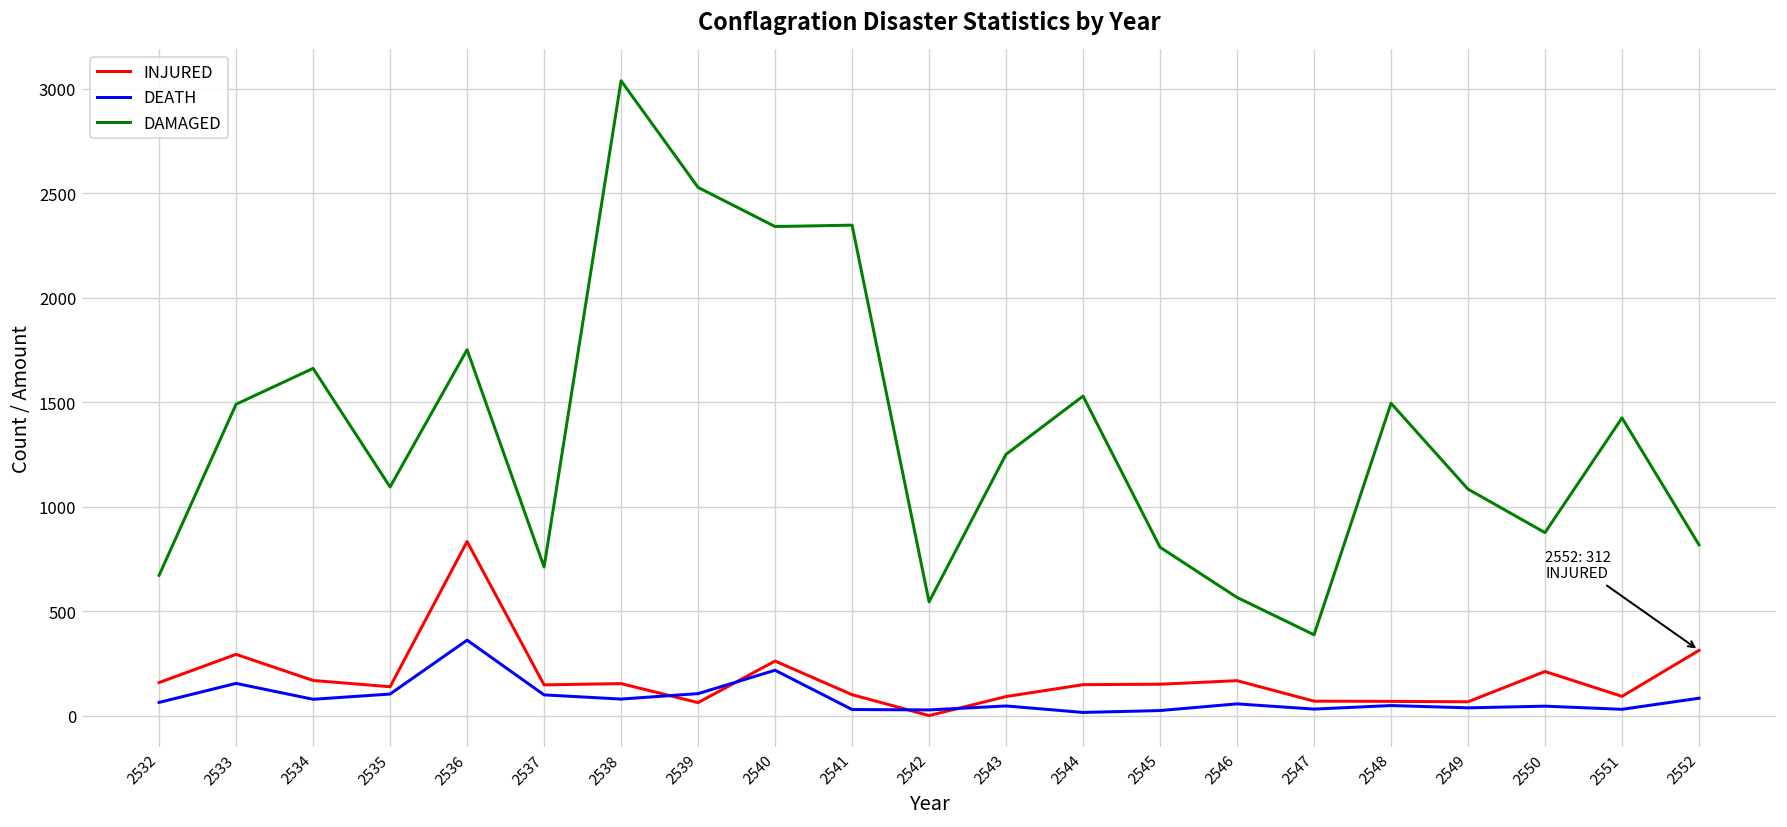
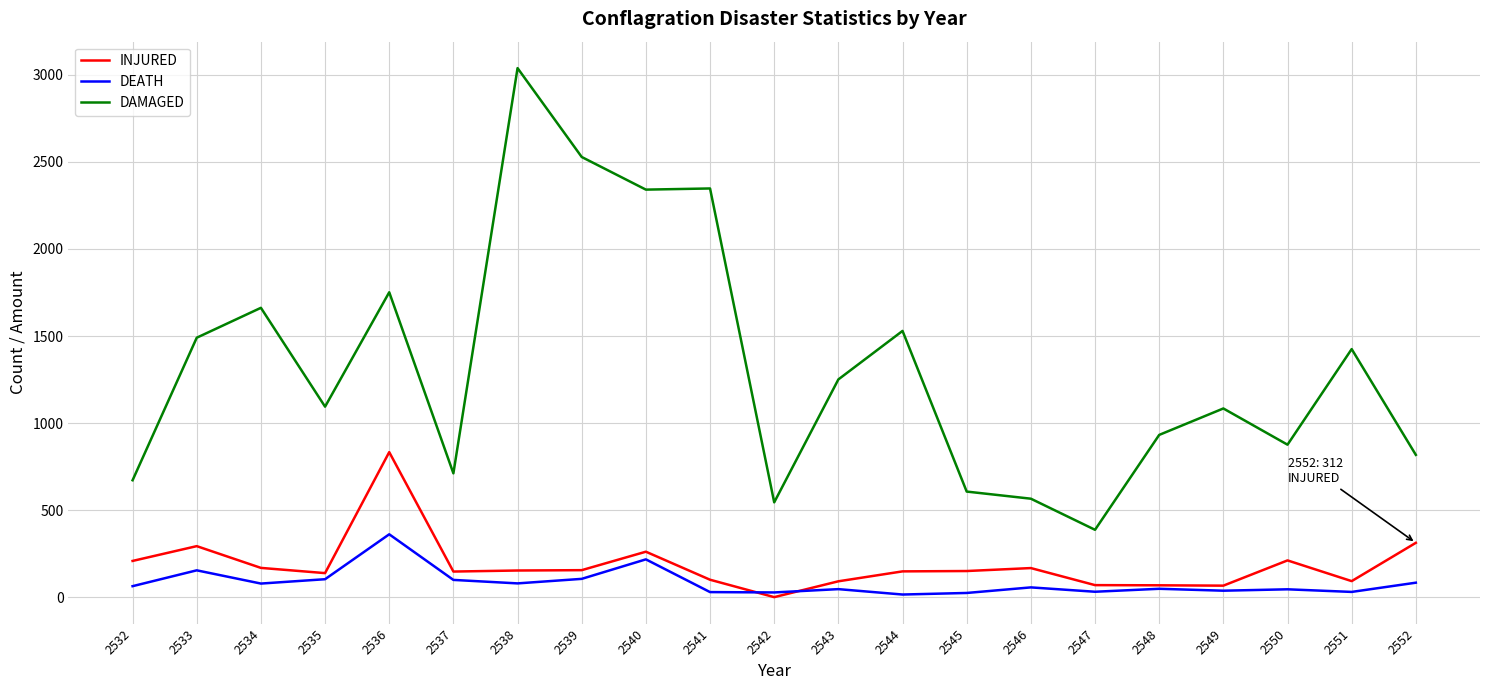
INJURED, 2532: 160 -> 210
INJURED, 2539: 60 -> 160
DAMAGED, 2545: 810 -> 610
DAMAGED, 2548: 1500 -> 930
